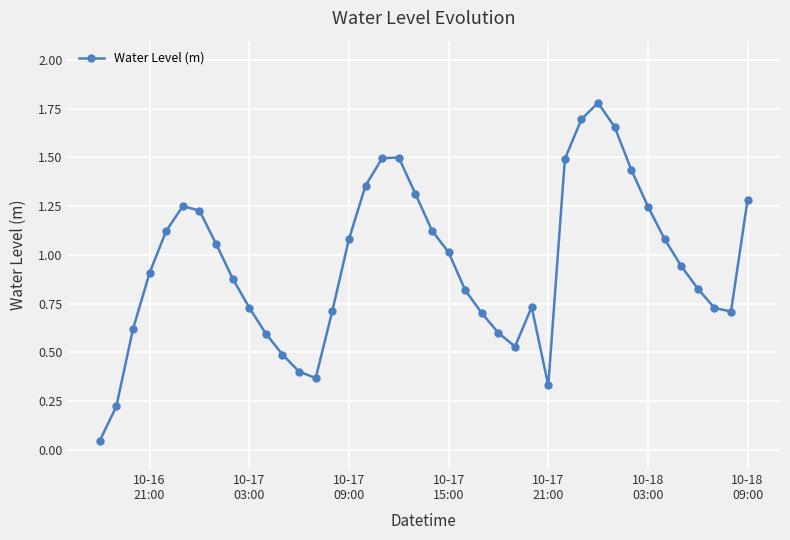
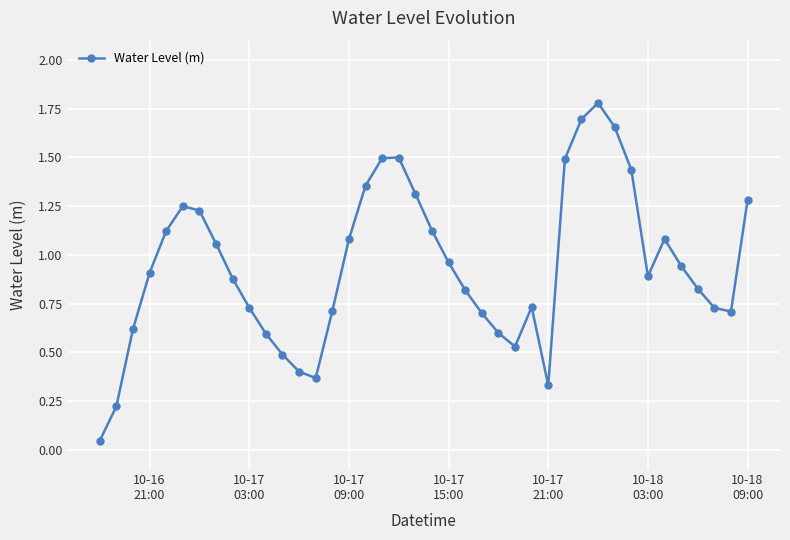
10-17 15:00: 1.01 -> 0.96
10-18 03:00: 1.25 -> 0.89
